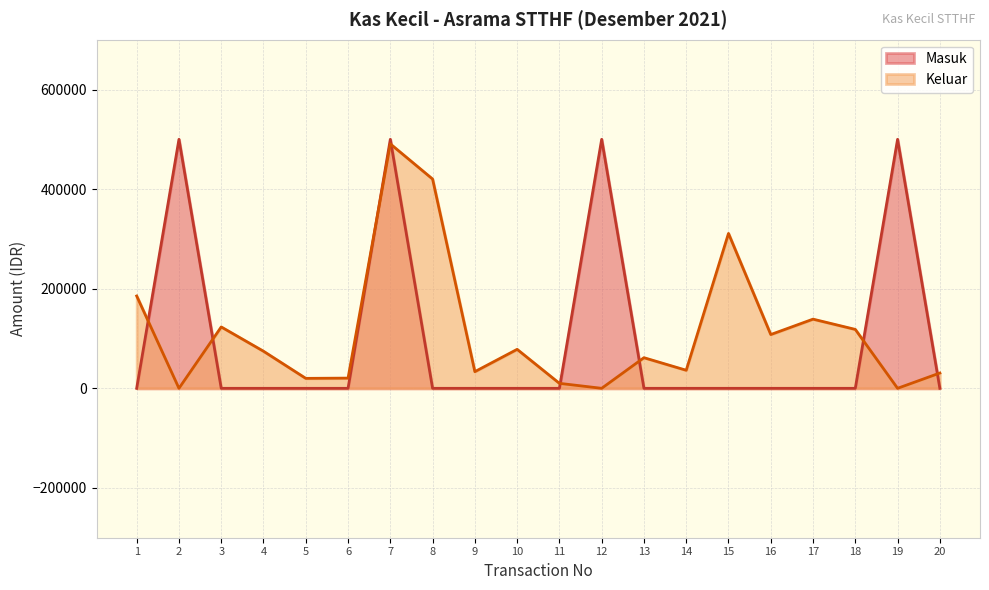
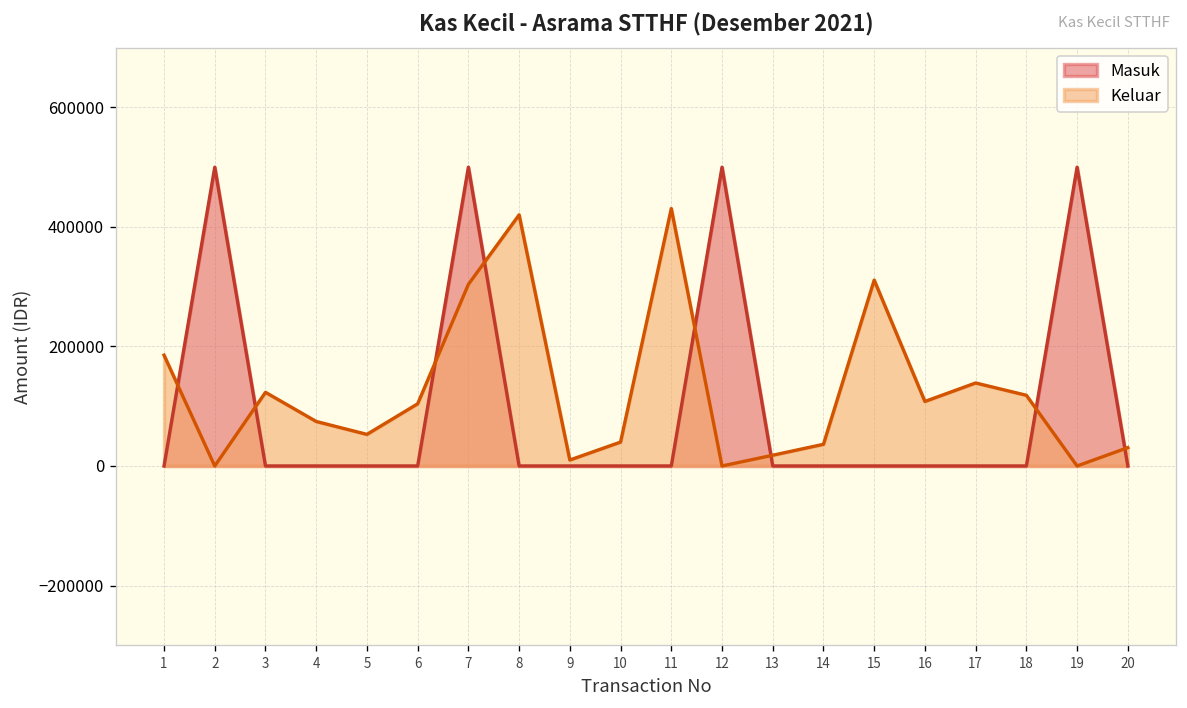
Keluar, 5: 20000 -> 50000
Keluar, 6: 20000 -> 100000
Keluar, 7: 490000 -> 300000
Keluar, 9: 30000 -> 10000
Keluar, 10: 80000 -> 40000
Keluar, 11: 10000 -> 430000
Keluar, 13: 60000 -> 20000
